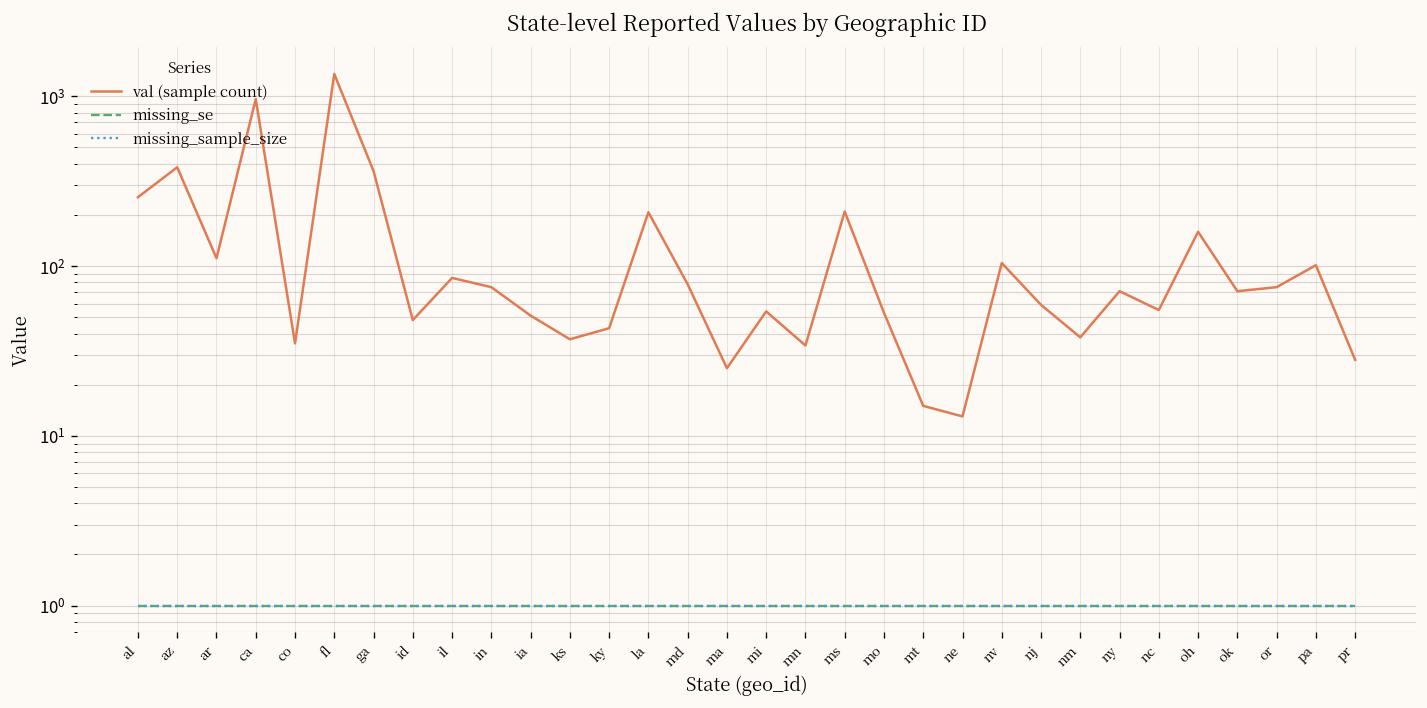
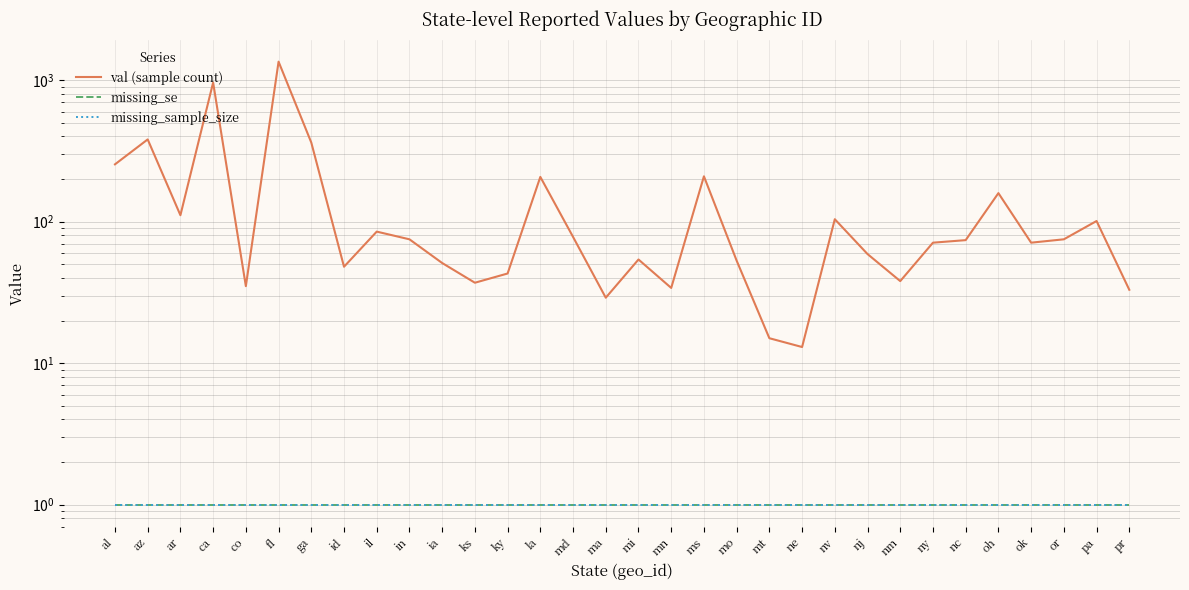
val (sample count), ma: 25 -> 29
val (sample count), nc: 55 -> 70
val (sample count), pr: 28 -> 33
